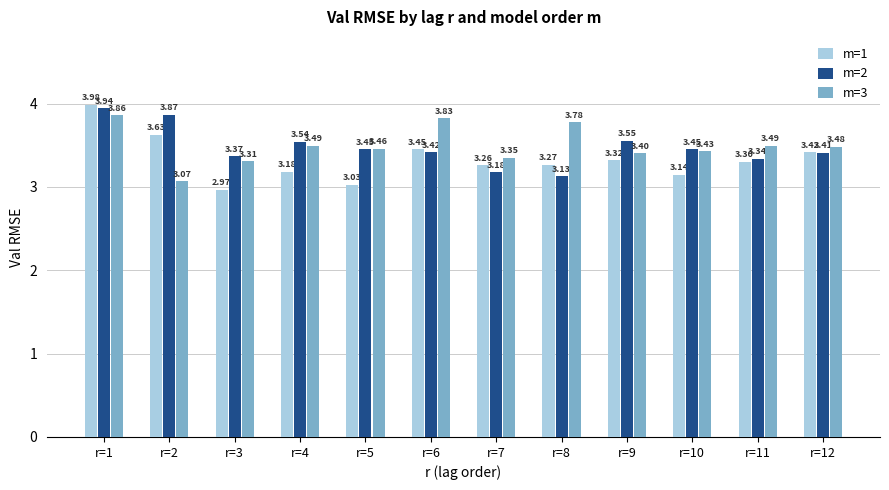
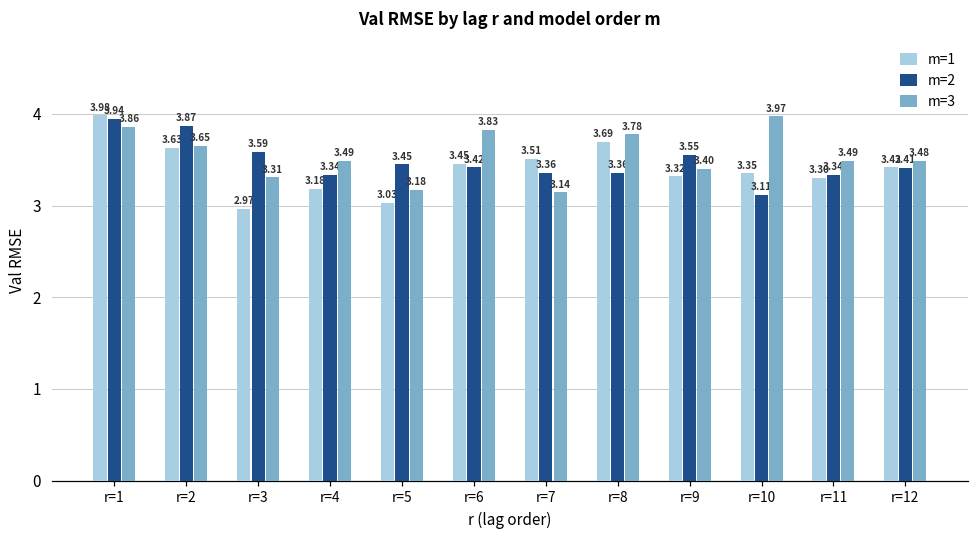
m=3, r=2: 3.07 -> 3.65
m=2, r=3: 3.37 -> 3.59
m=2, r=4: 3.54 -> 3.34
m=3, r=5: 3.46 -> 3.18
m=1, r=7: 3.26 -> 3.51
m=2, r=7: 3.18 -> 3.36
m=3, r=7: 3.35 -> 3.14
m=1, r=8: 3.27 -> 3.69
m=2, r=8: 3.13 -> 3.36
m=1, r=10: 3.14 -> 3.35
m=2, r=10: 3.45 -> 3.11
m=3, r=10: 3.43 -> 3.97
